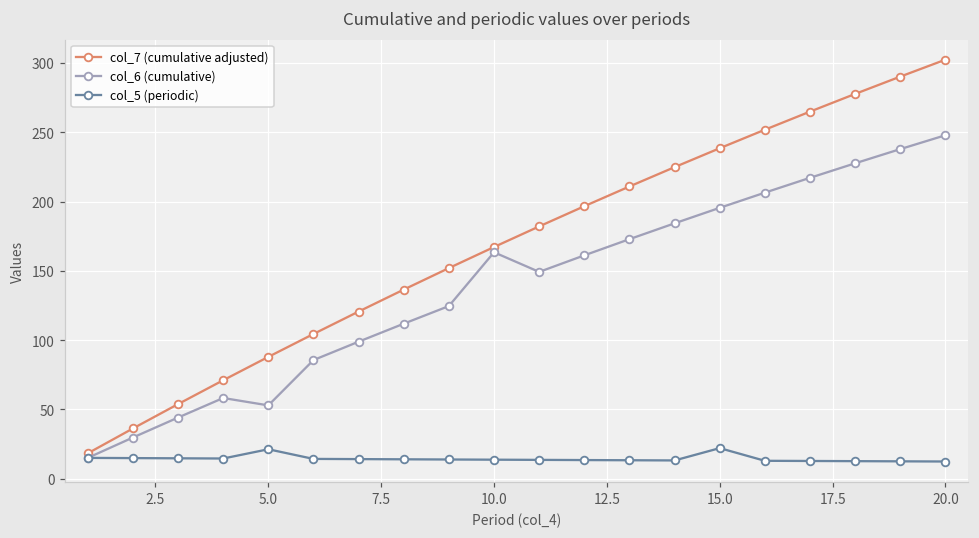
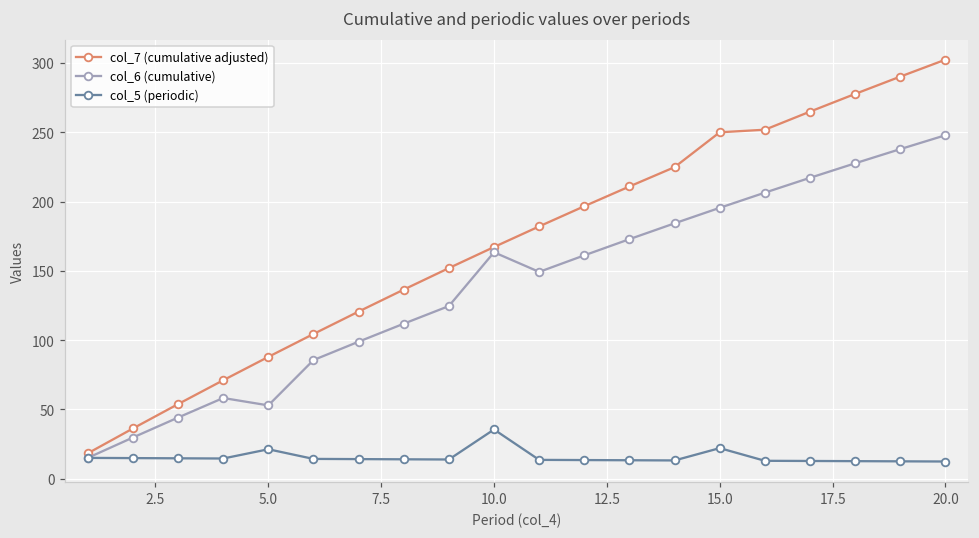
col_5 (periodic), 10.0: 14 -> 36
col_7 (cumulative adjusted), 15.0: 238 -> 250
